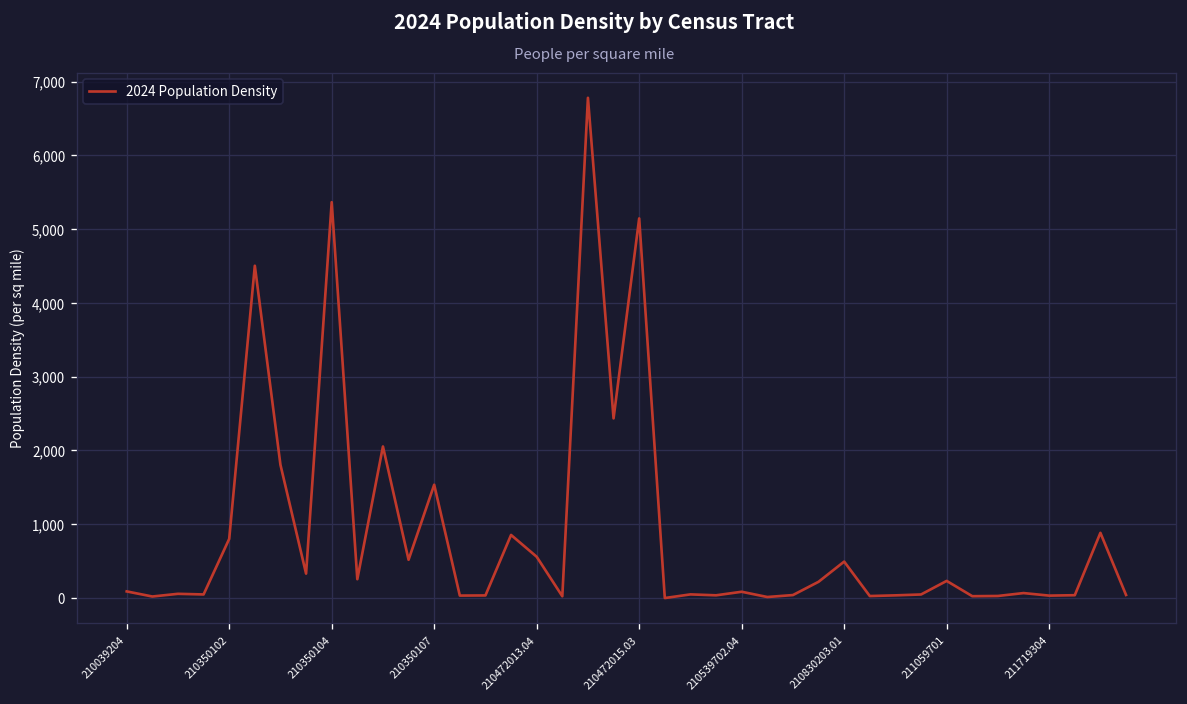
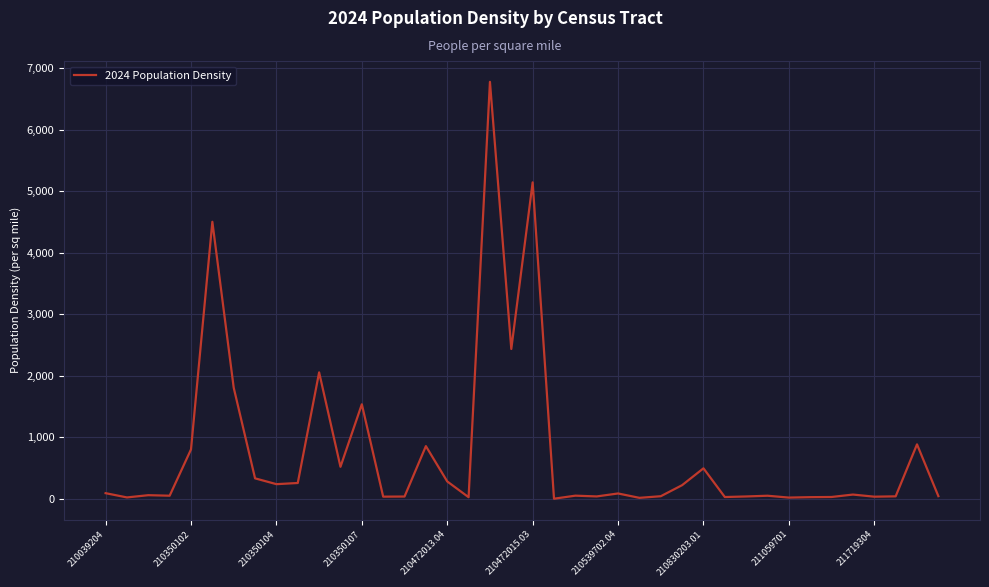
210350104: 5,400 -> 200
210472013.04: 600 -> 300
211059701: 200 -> 0
